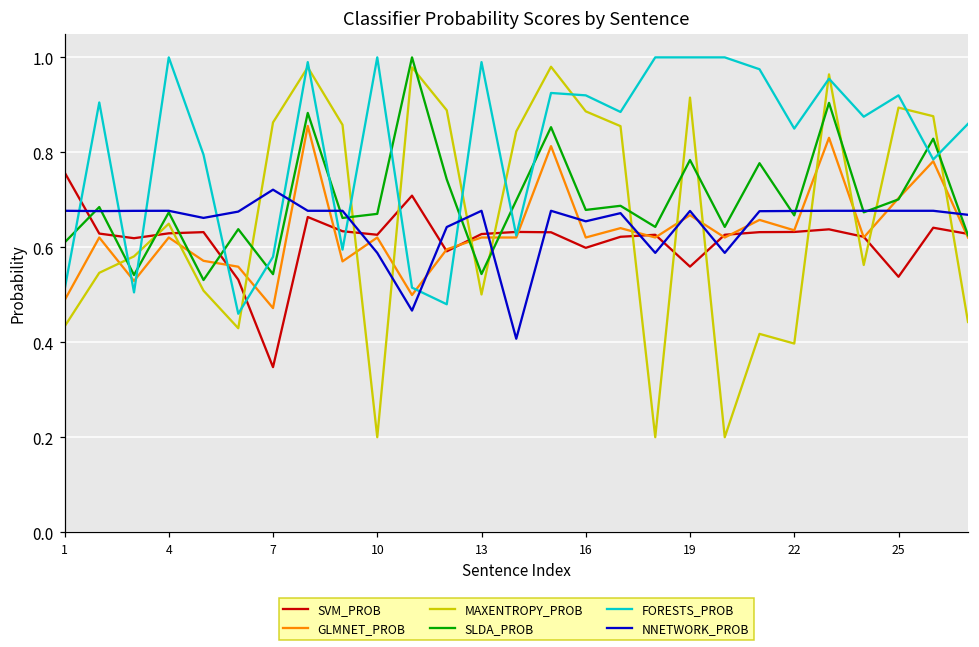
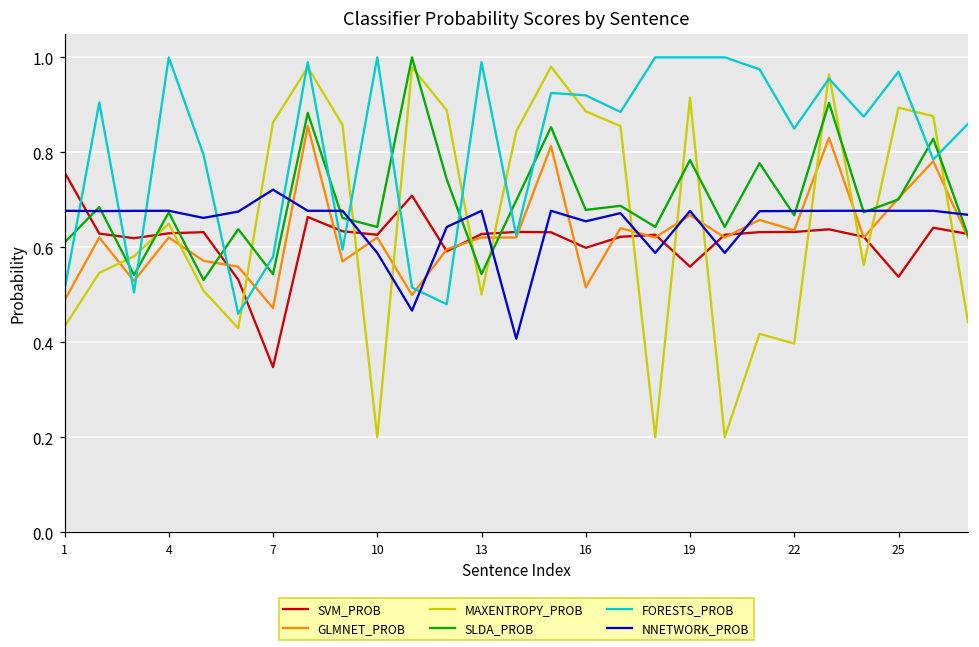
SLDA_PROB, 10: 0.67 -> 0.64
GLMNET_PROB, 16: 0.62 -> 0.52
FORESTS_PROB, 25: 0.92 -> 0.97
